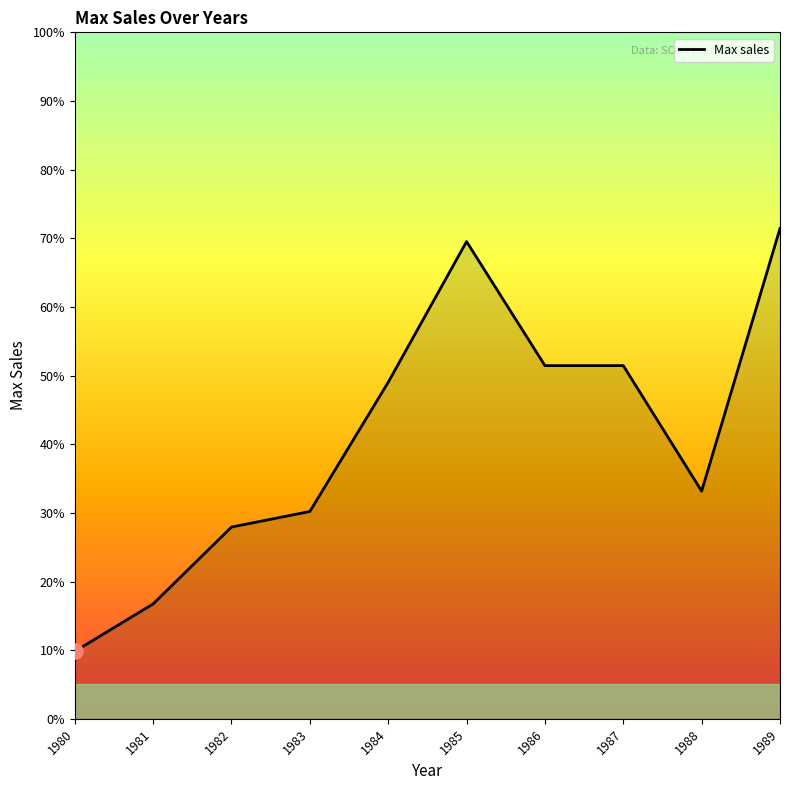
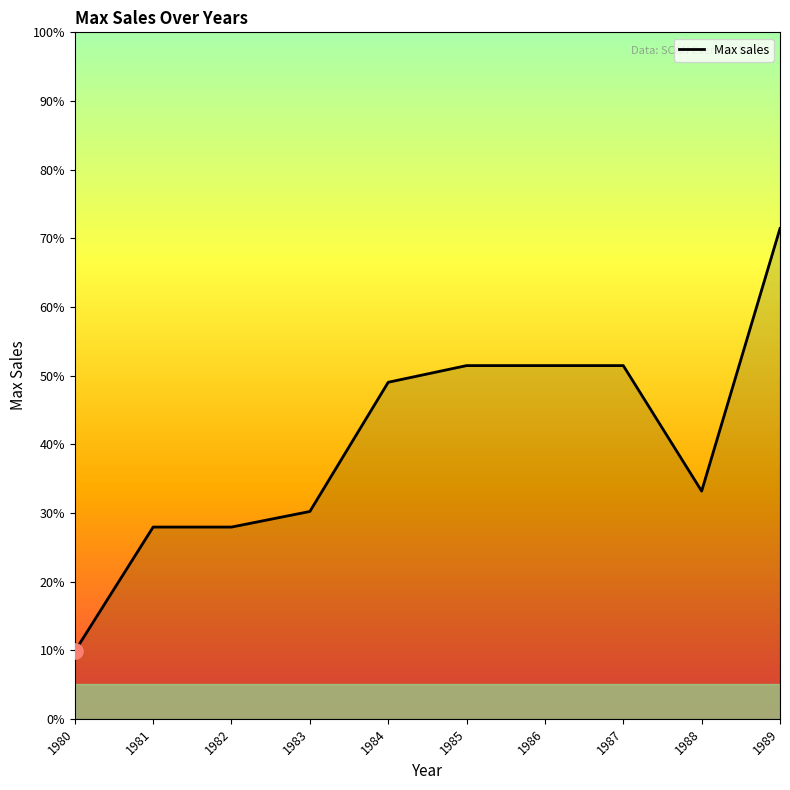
Max sales, 1981: 17% -> 28%
Max sales, 1985: 70% -> 51%
